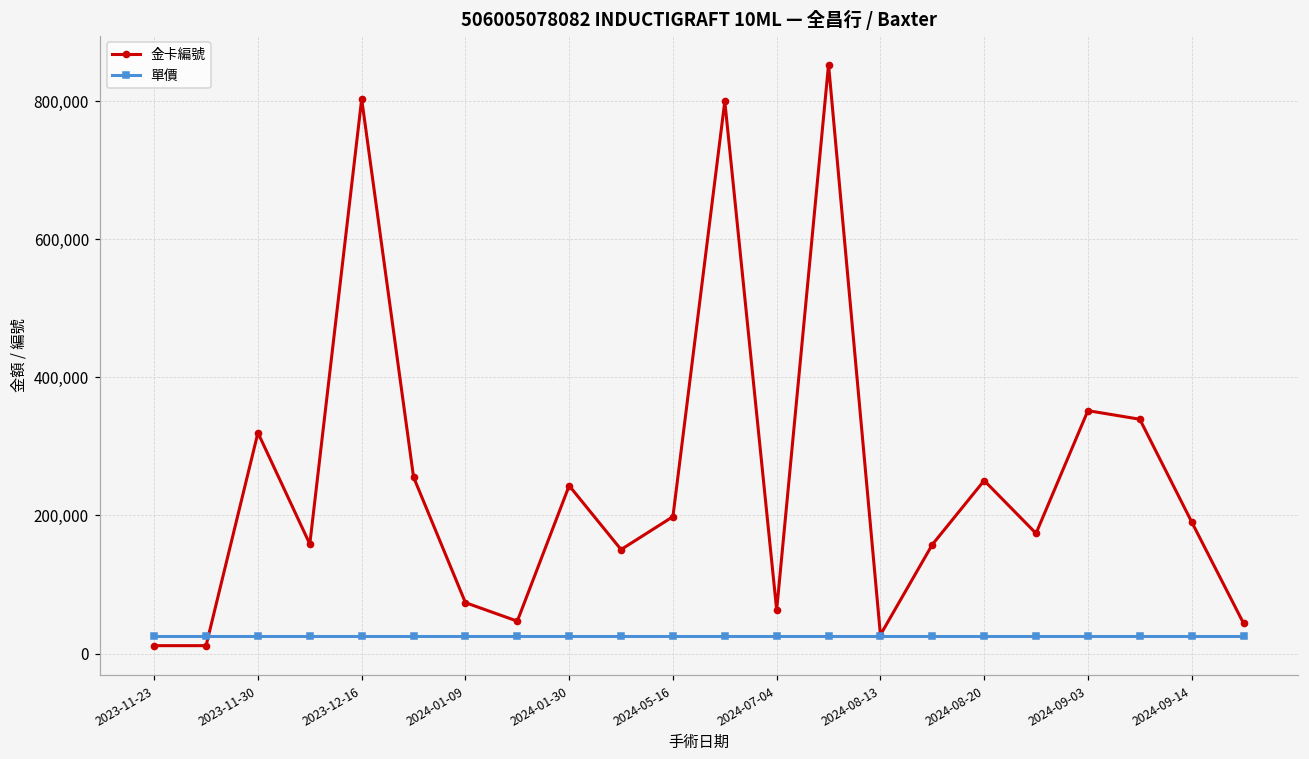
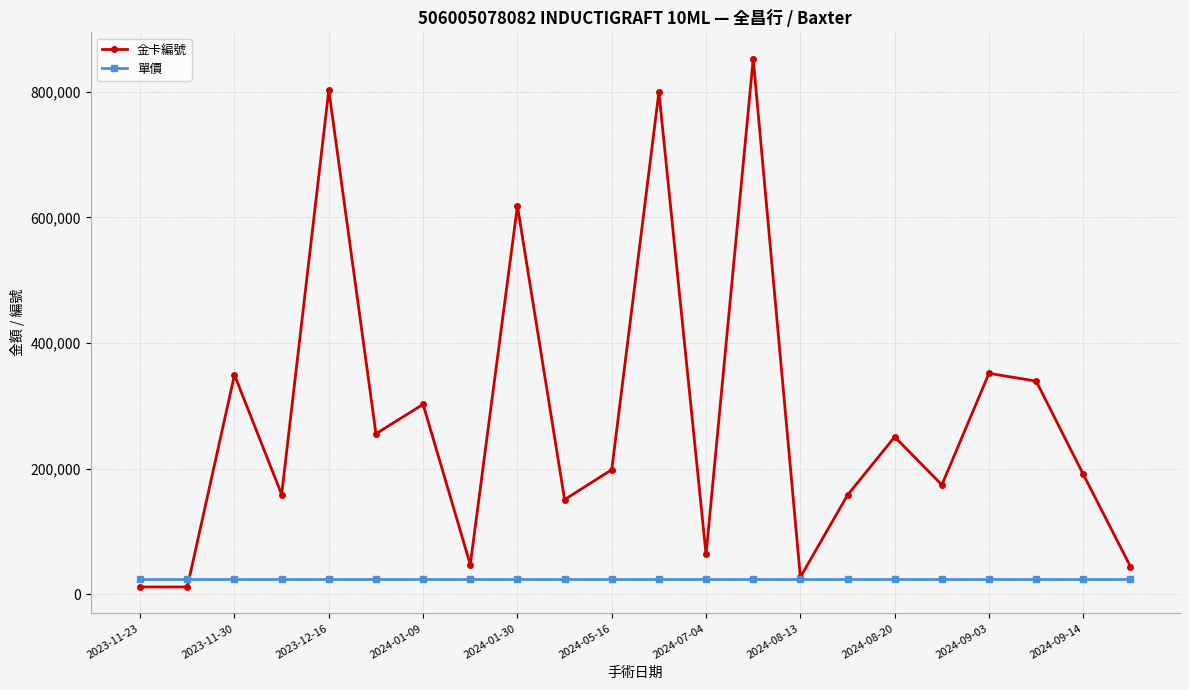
金卡編號, 2023-11-30: 320,000 -> 350,000
金卡編號, 2024-01-09: 70,000 -> 300,000
金卡編號, 2024-01-30: 240,000 -> 620,000
